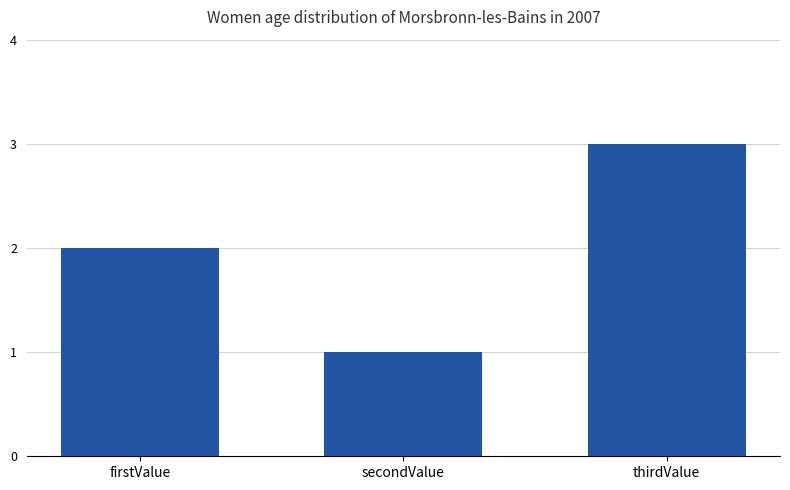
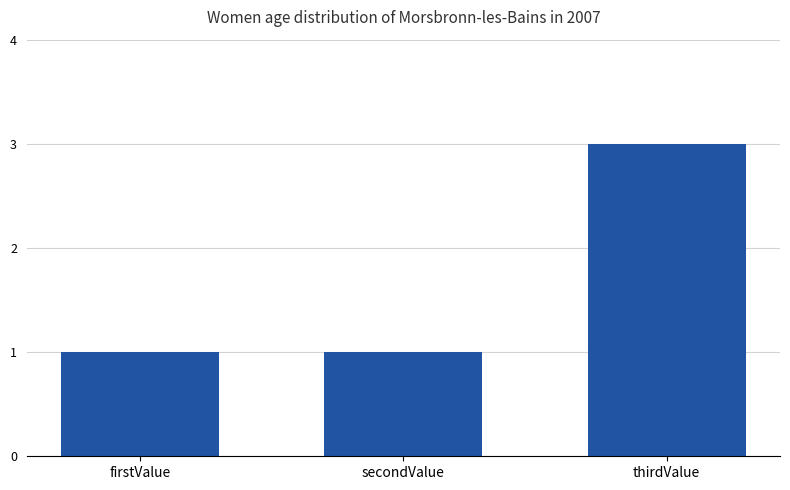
firstValue: 2 -> 1
